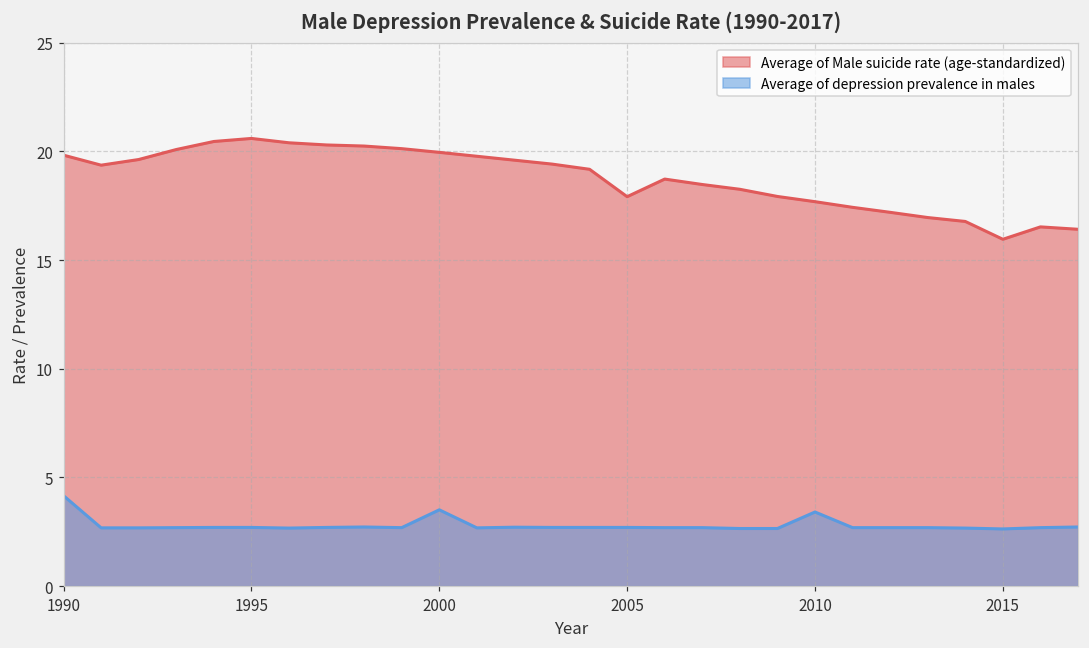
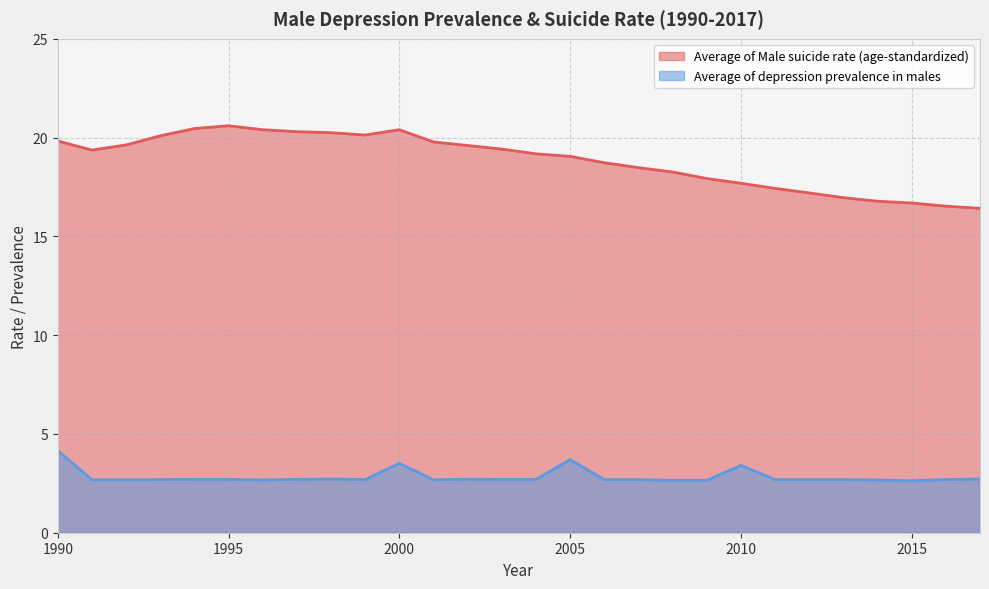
Average of Male suicide rate (age-standardized), 2000: 20.0 -> 20.4
Average of Male suicide rate (age-standardized), 2005: 17.9 -> 19.1
Average of depression prevalence in males, 2005: 2.7 -> 3.7
Average of Male suicide rate (age-standardized), 2015: 16.0 -> 16.7
